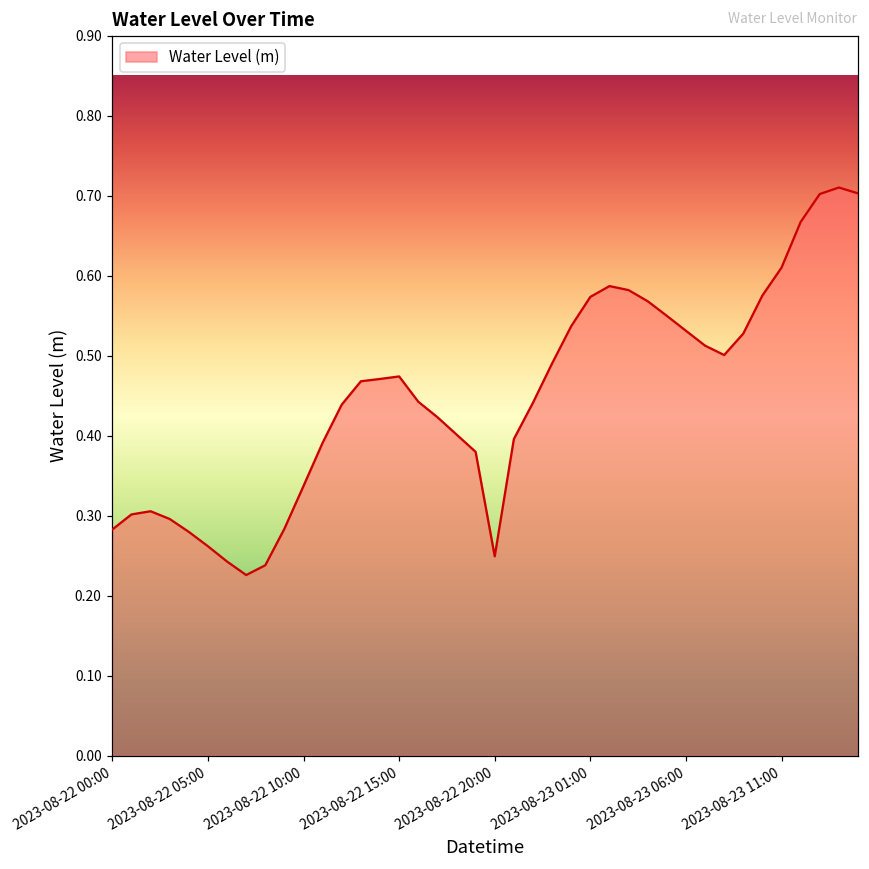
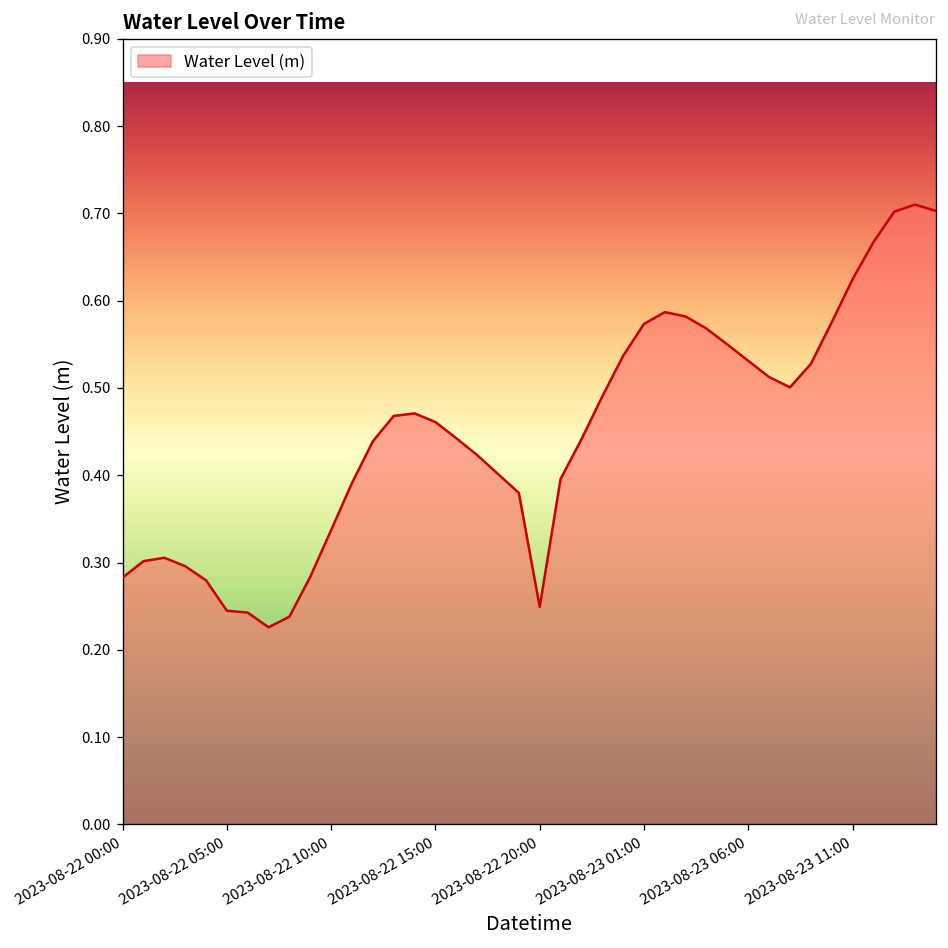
2023-08-22 05:00: 0.26 -> 0.24
2023-08-22 15:00: 0.47 -> 0.46
2023-08-23 11:00: 0.61 -> 0.62
